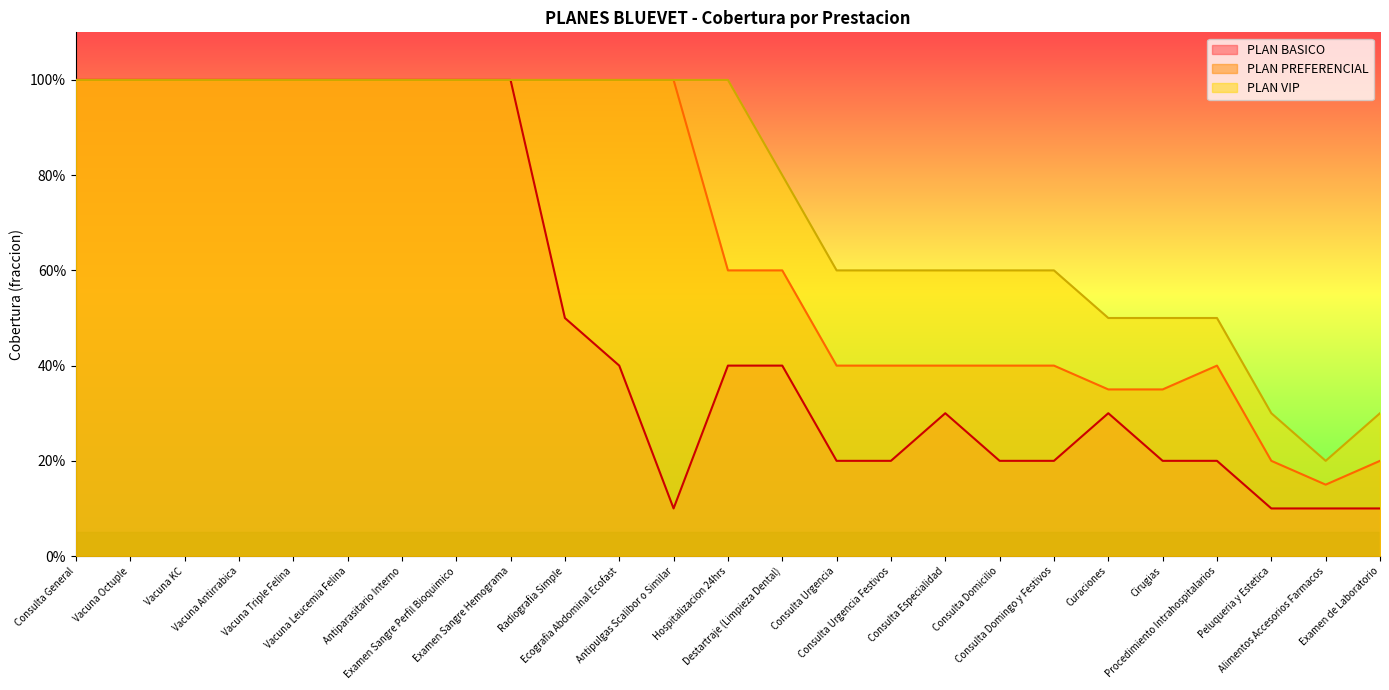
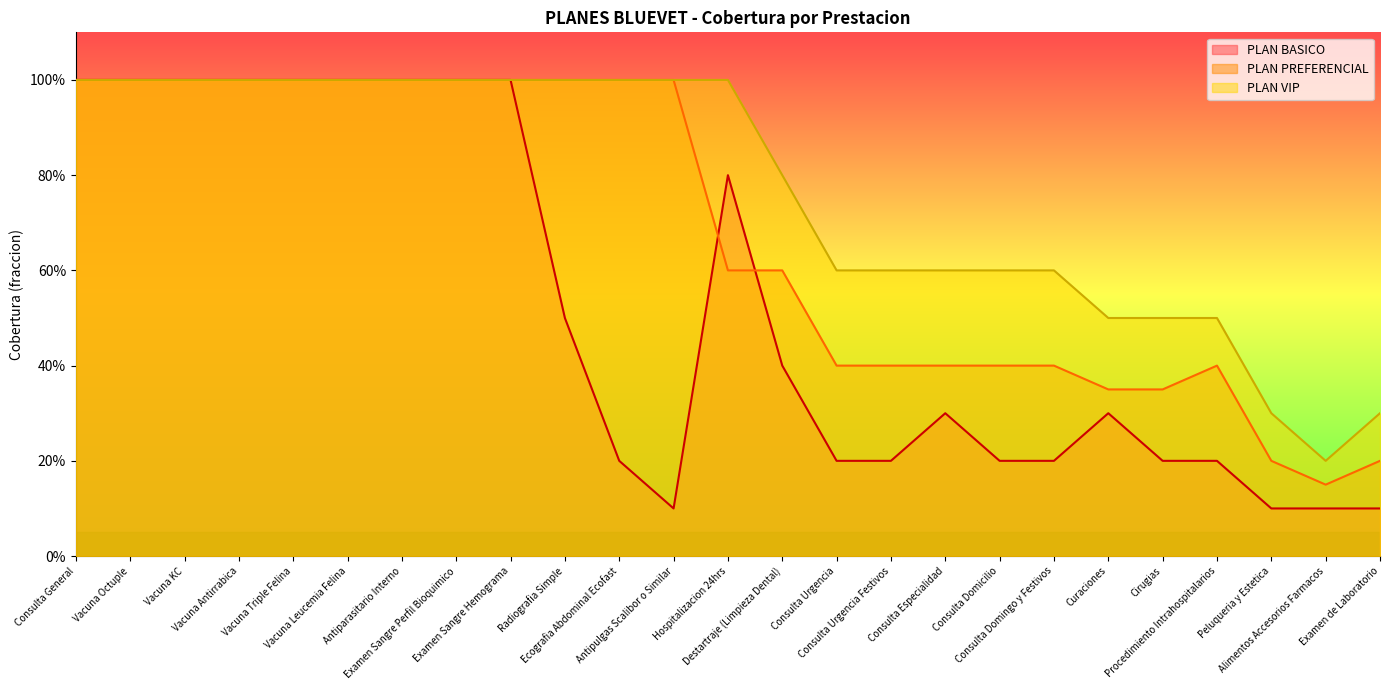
PLAN BASICO, Ecografia Abdominal Ecofast: 40% -> 20%
PLAN BASICO, Hospitalizacion 24hrs: 40% -> 80%
